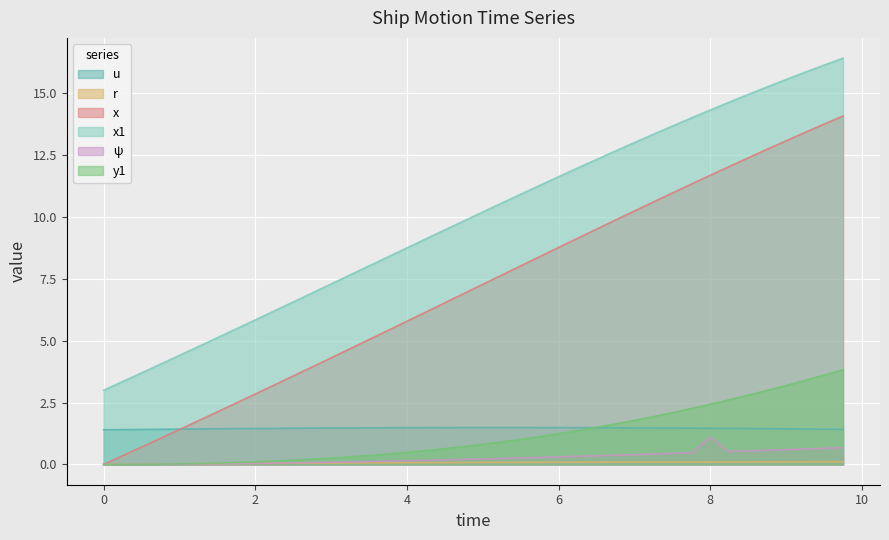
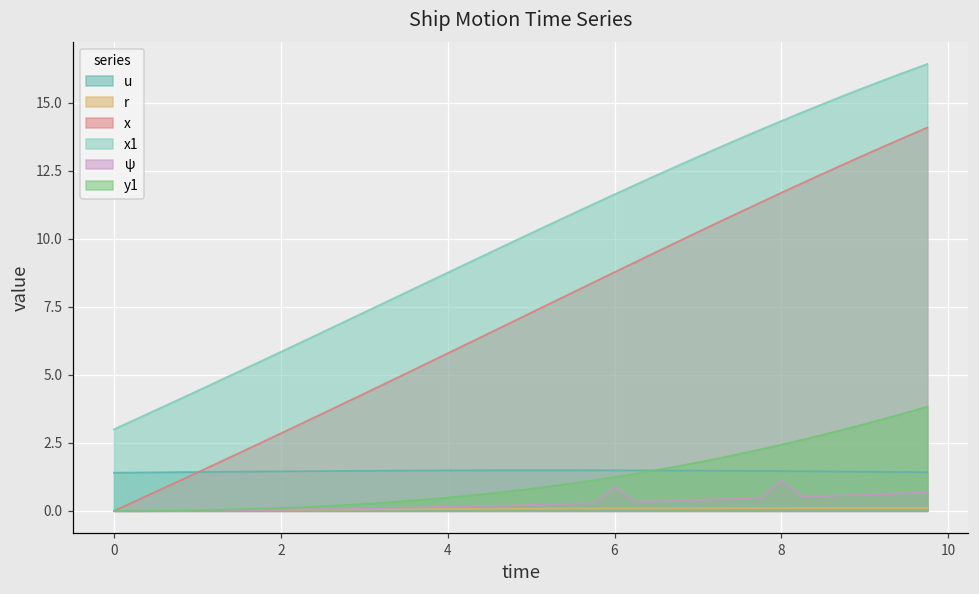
ψ, 6: 0.3 -> 0.9
